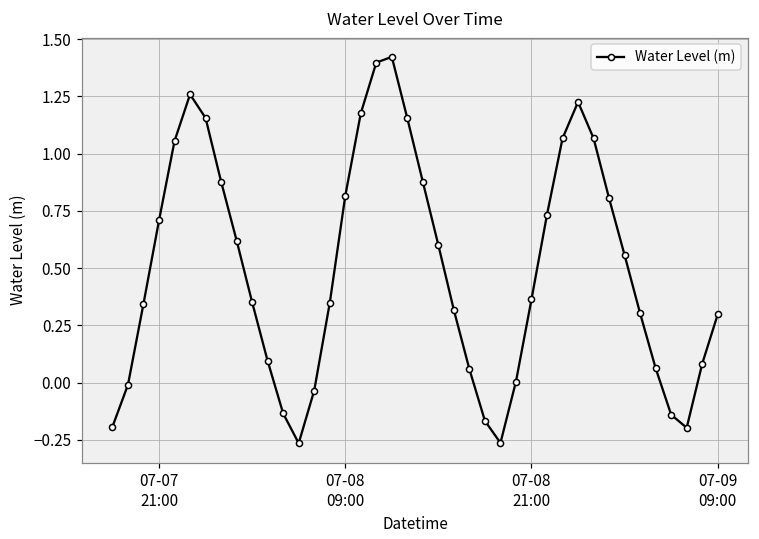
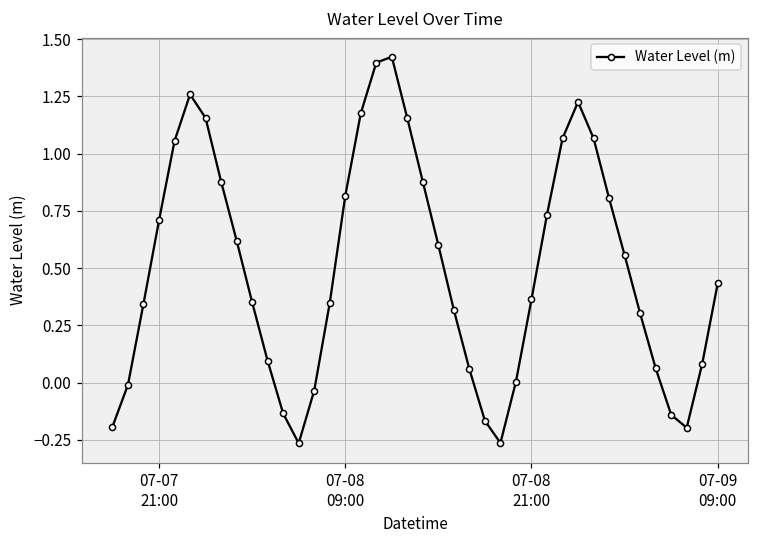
07-09 09:00: 0.30 -> 0.43
